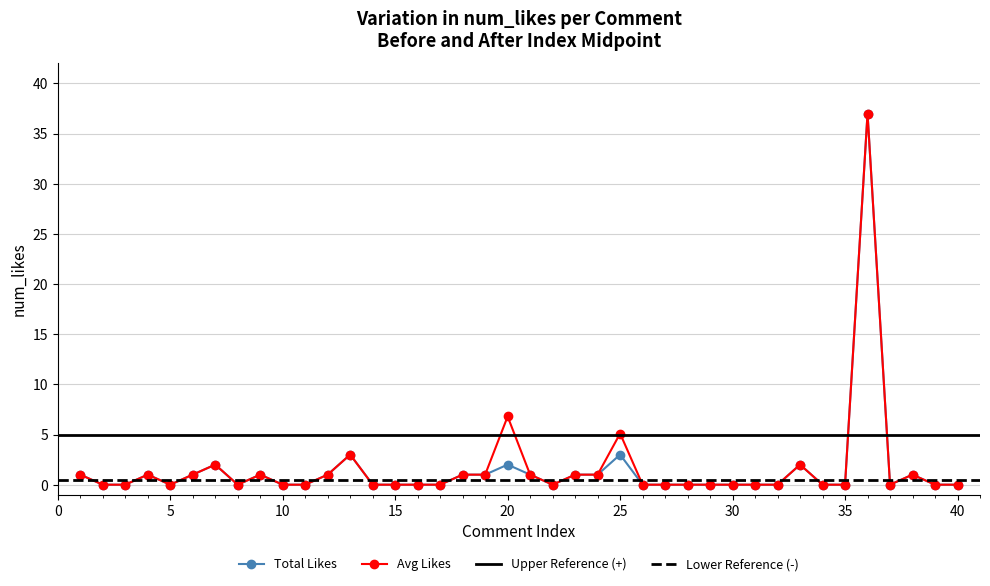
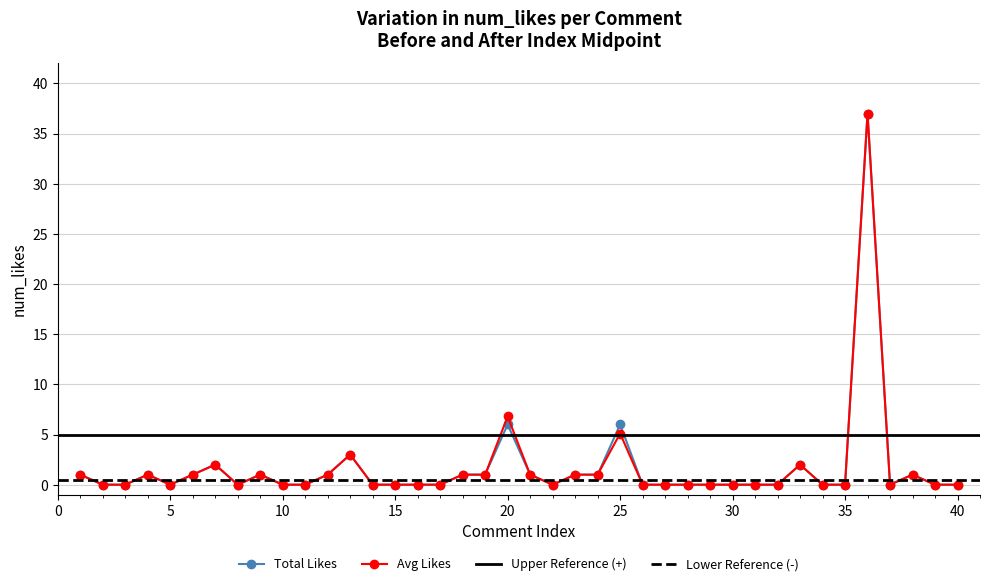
Total Likes, 20: 2 -> 6
Total Likes, 25: 3 -> 6
